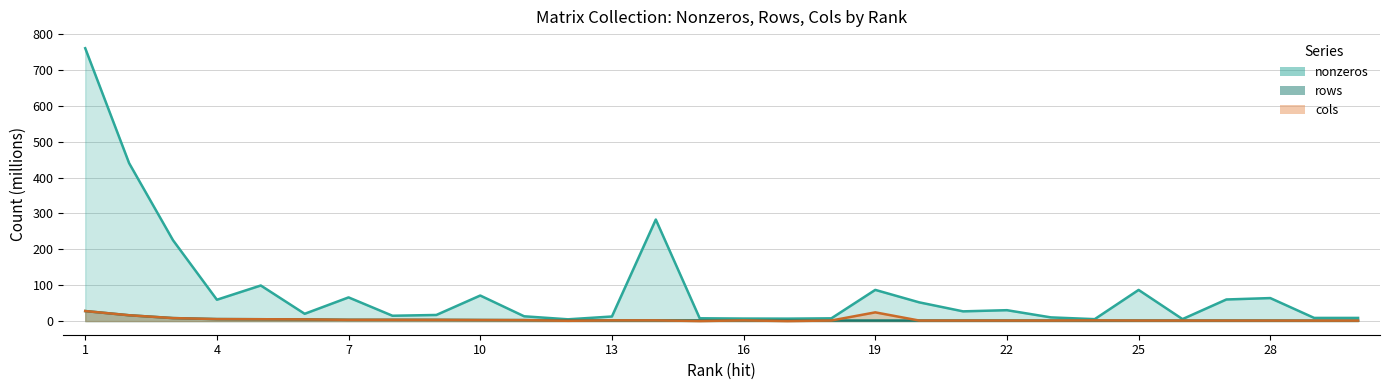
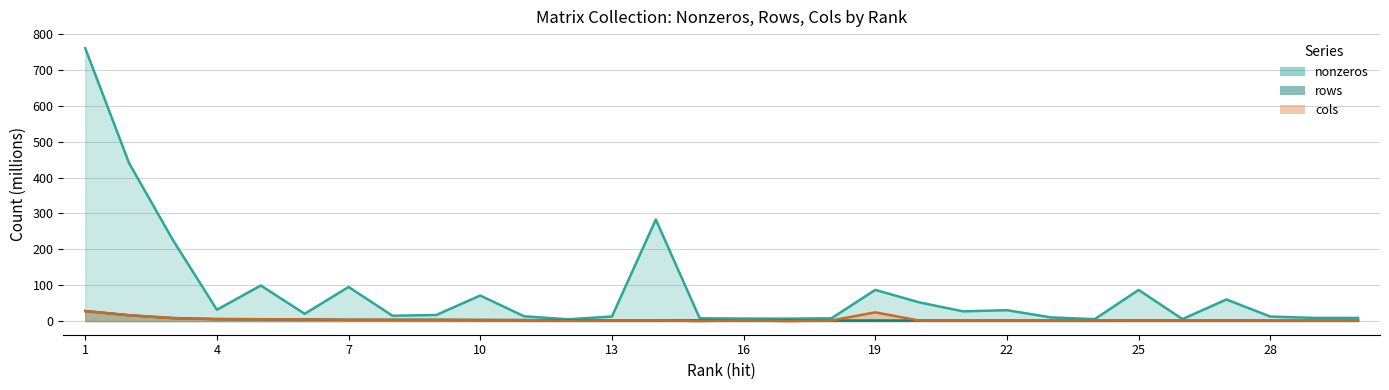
nonzeros, 4: 60 -> 30
nonzeros, 7: 70 -> 100
nonzeros, 28: 60 -> 10
